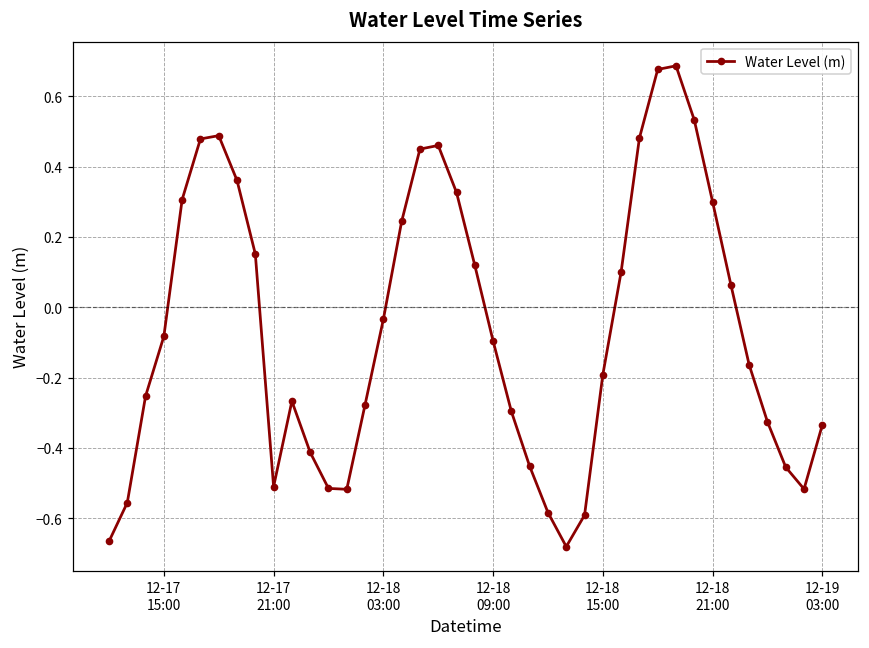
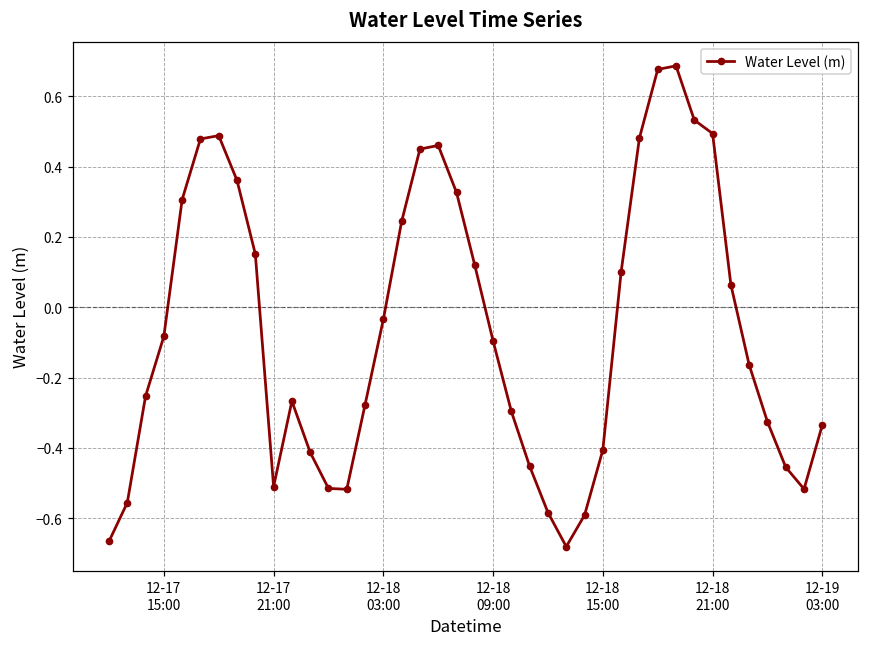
12-18 15:00: -0.19 -> -0.41
12-18 21:00: 0.30 -> 0.49
